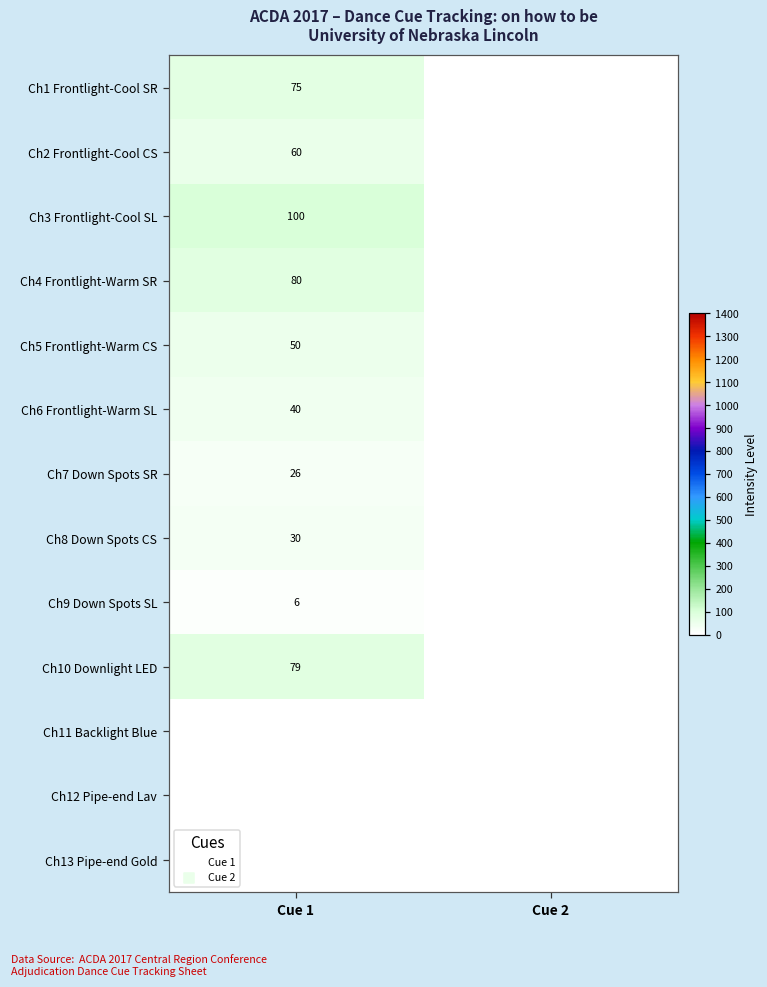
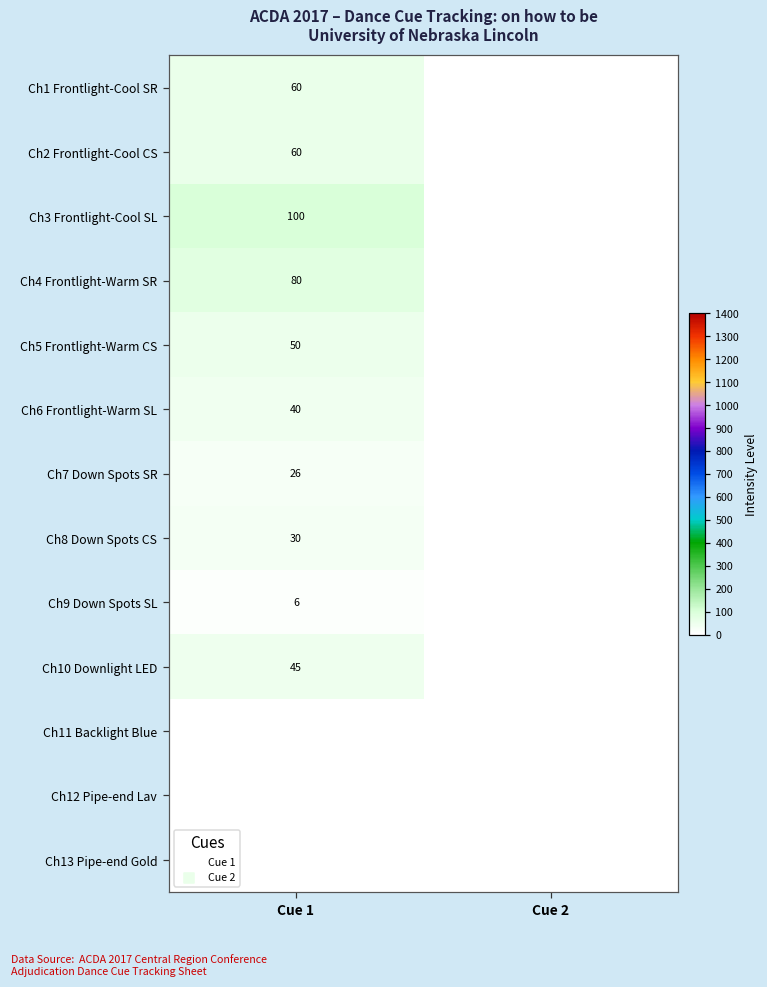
Ch1 Frontlight-Cool SR, Cue 1: 75 -> 60
Ch10 Downlight LED, Cue 1: 79 -> 45
